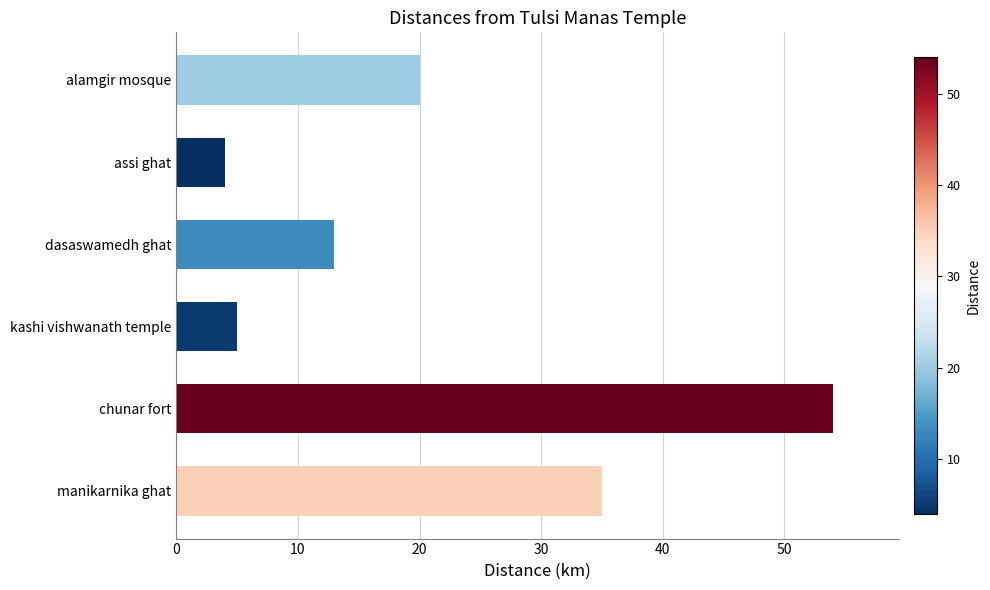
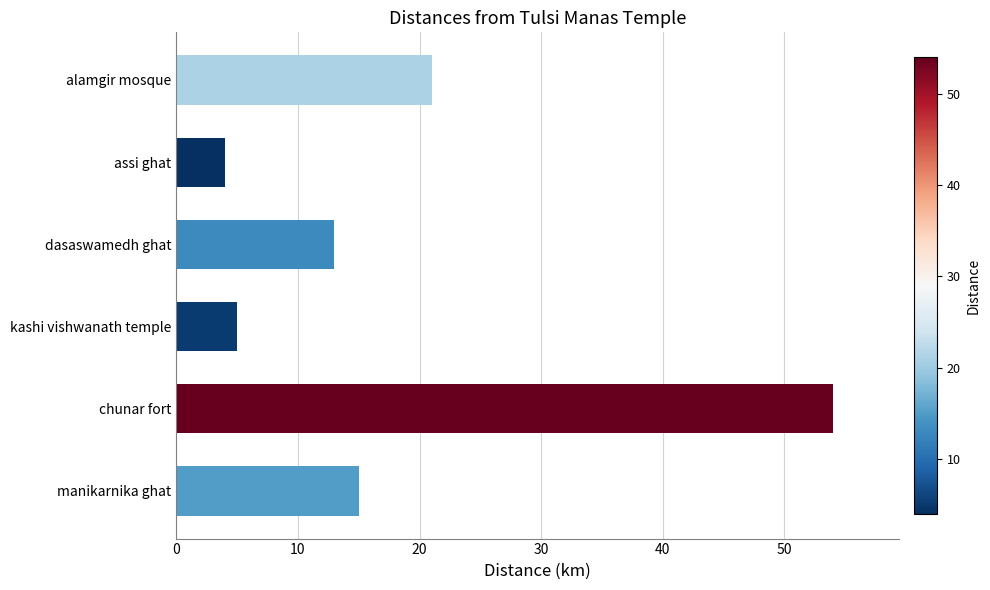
alamgir mosque: 20 -> 21
manikarnika ghat: 35 -> 15
